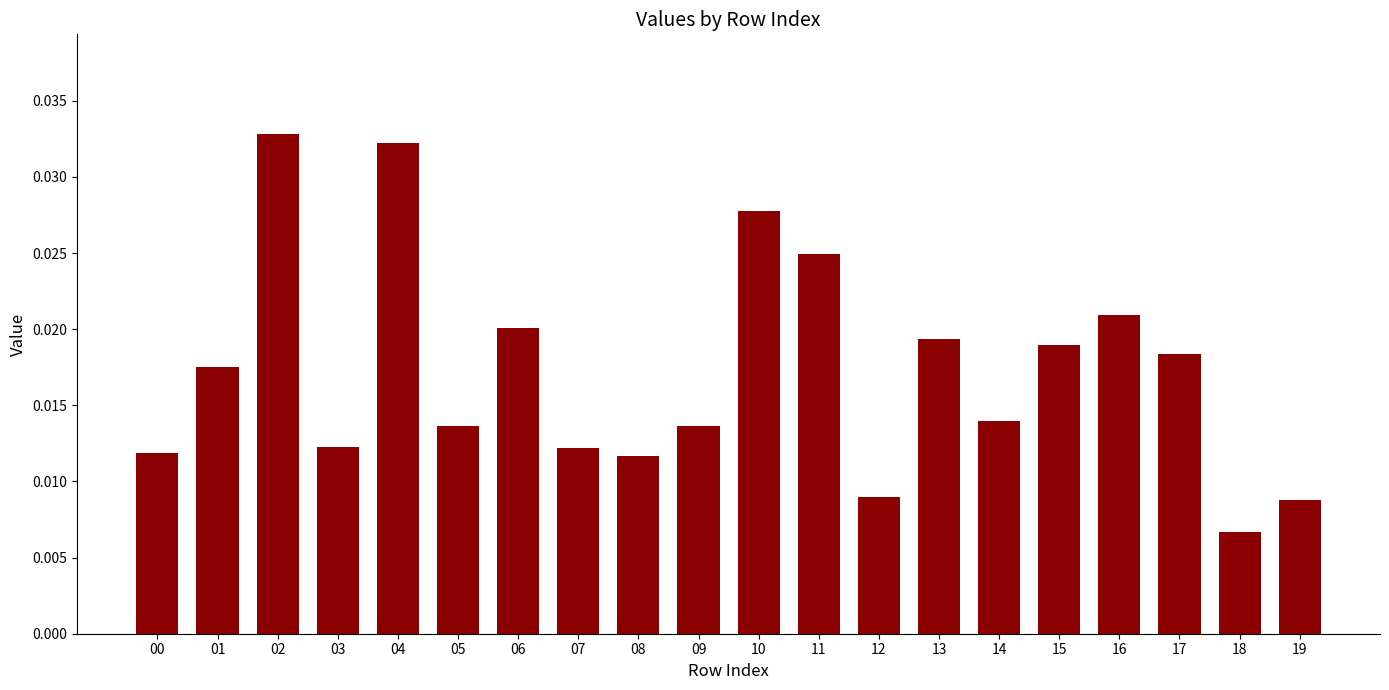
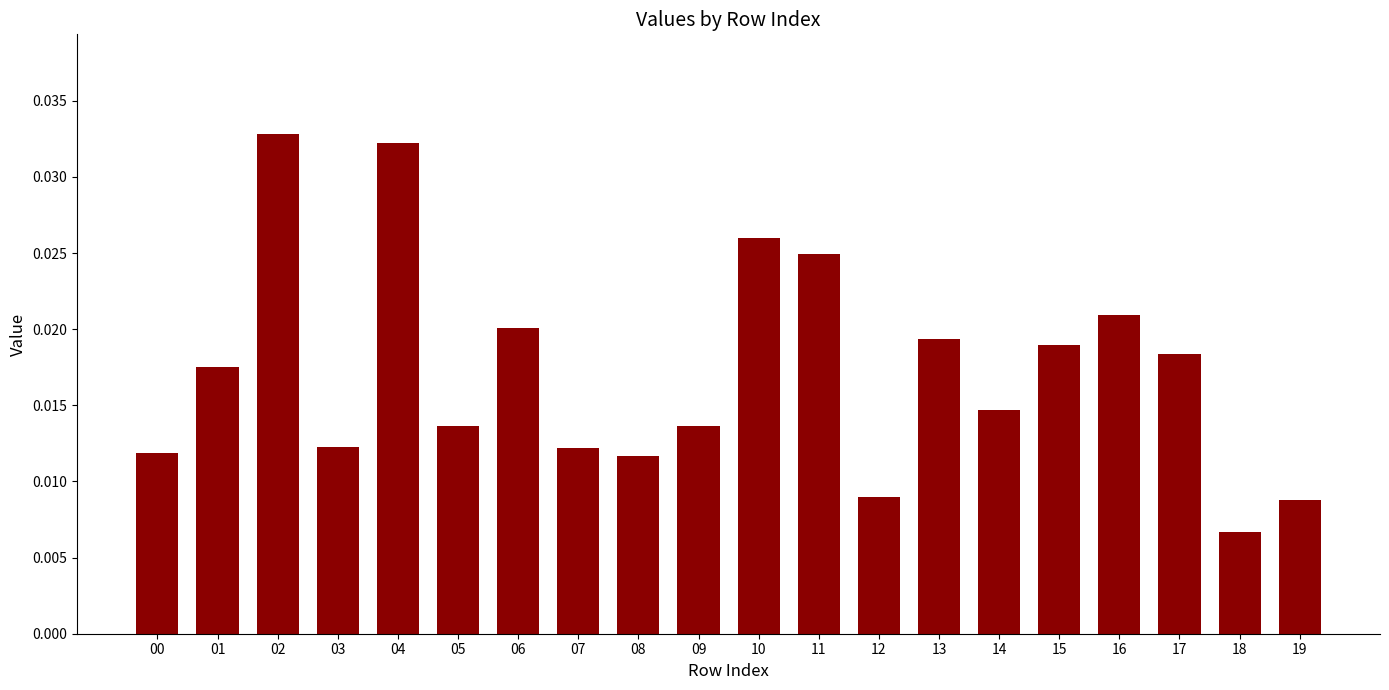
10: 0.0278 -> 0.0260
14: 0.0140 -> 0.0147
